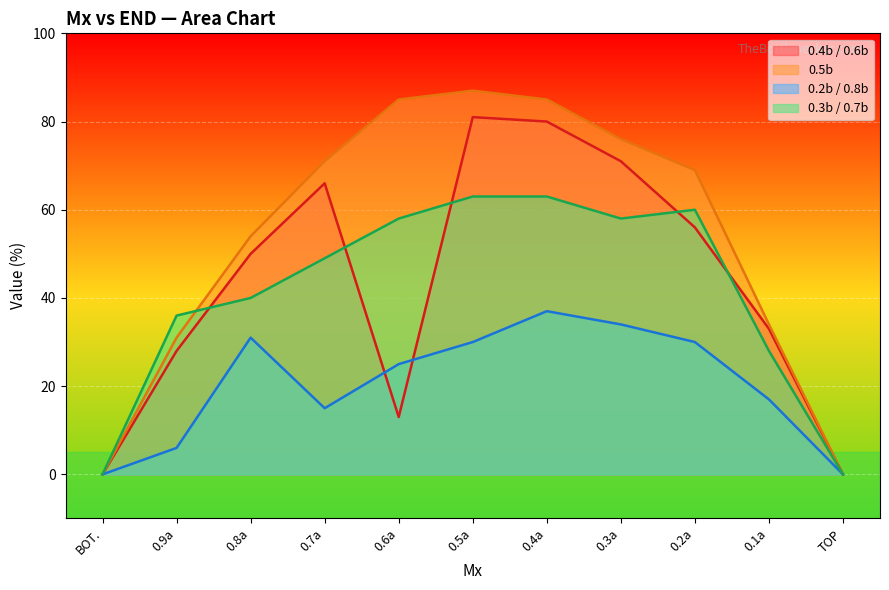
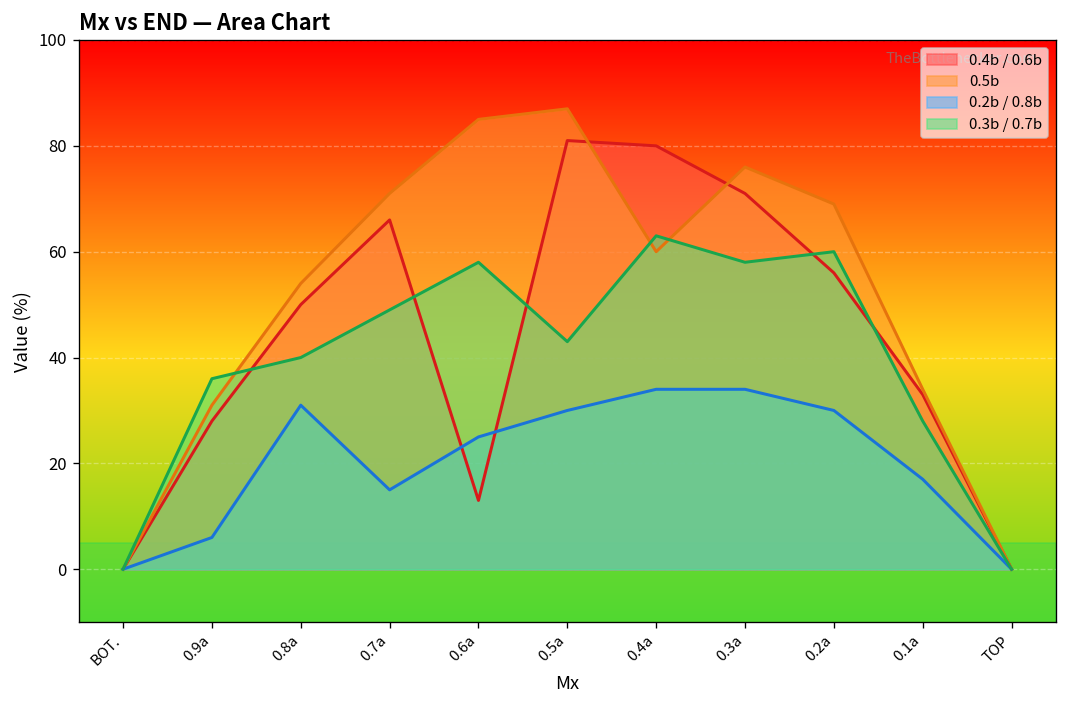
0.3b / 0.7b, 0.5a: 63 -> 43
0.5b, 0.4a: 85 -> 60
0.2b / 0.8b, 0.4a: 37 -> 34
